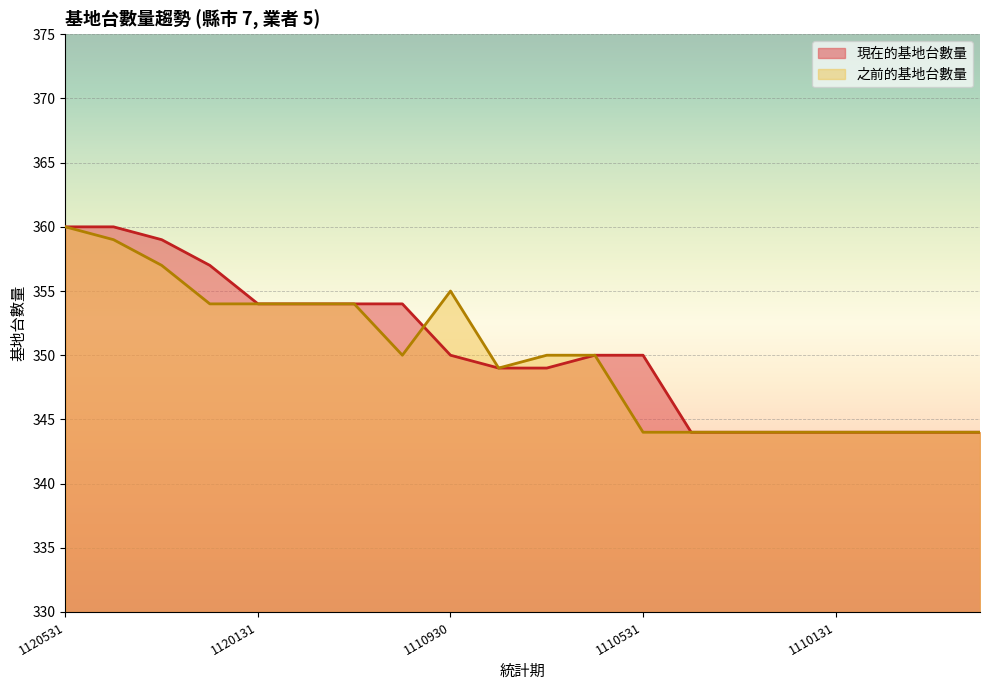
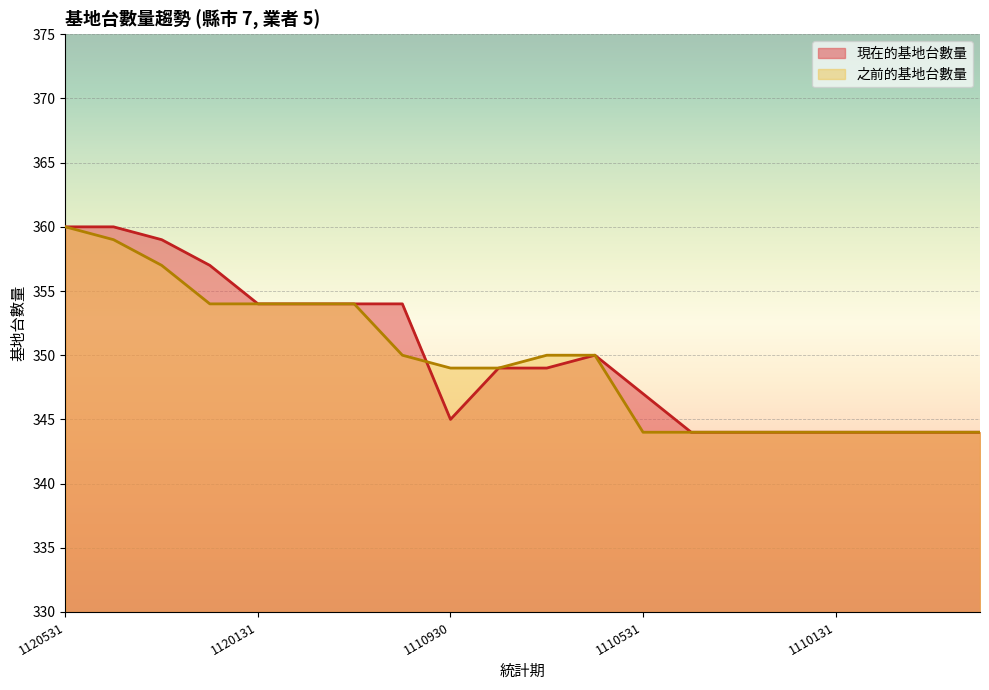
現在的基地台數量, 1110930: 350 -> 345
之前的基地台數量, 1110930: 355 -> 349
現在的基地台數量, 1110531: 350 -> 347
